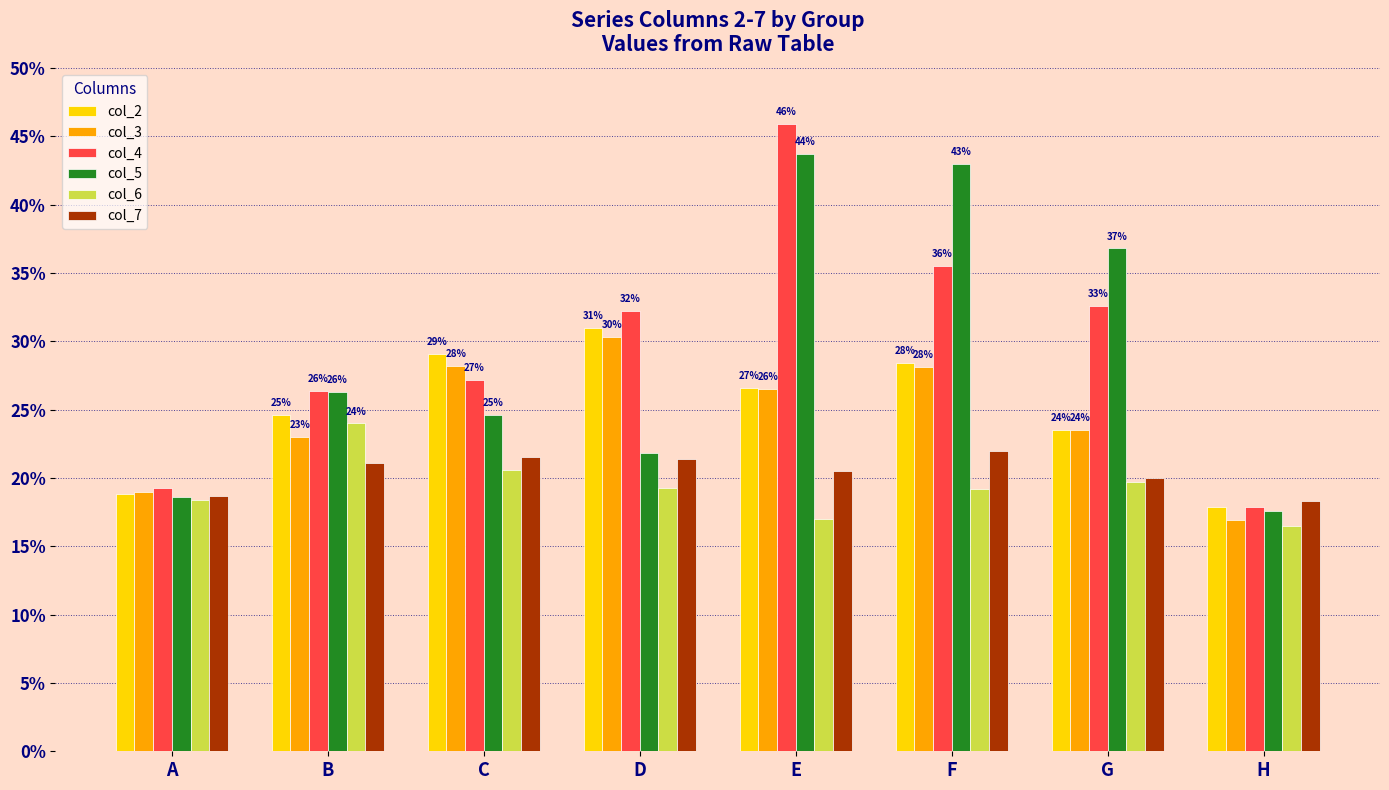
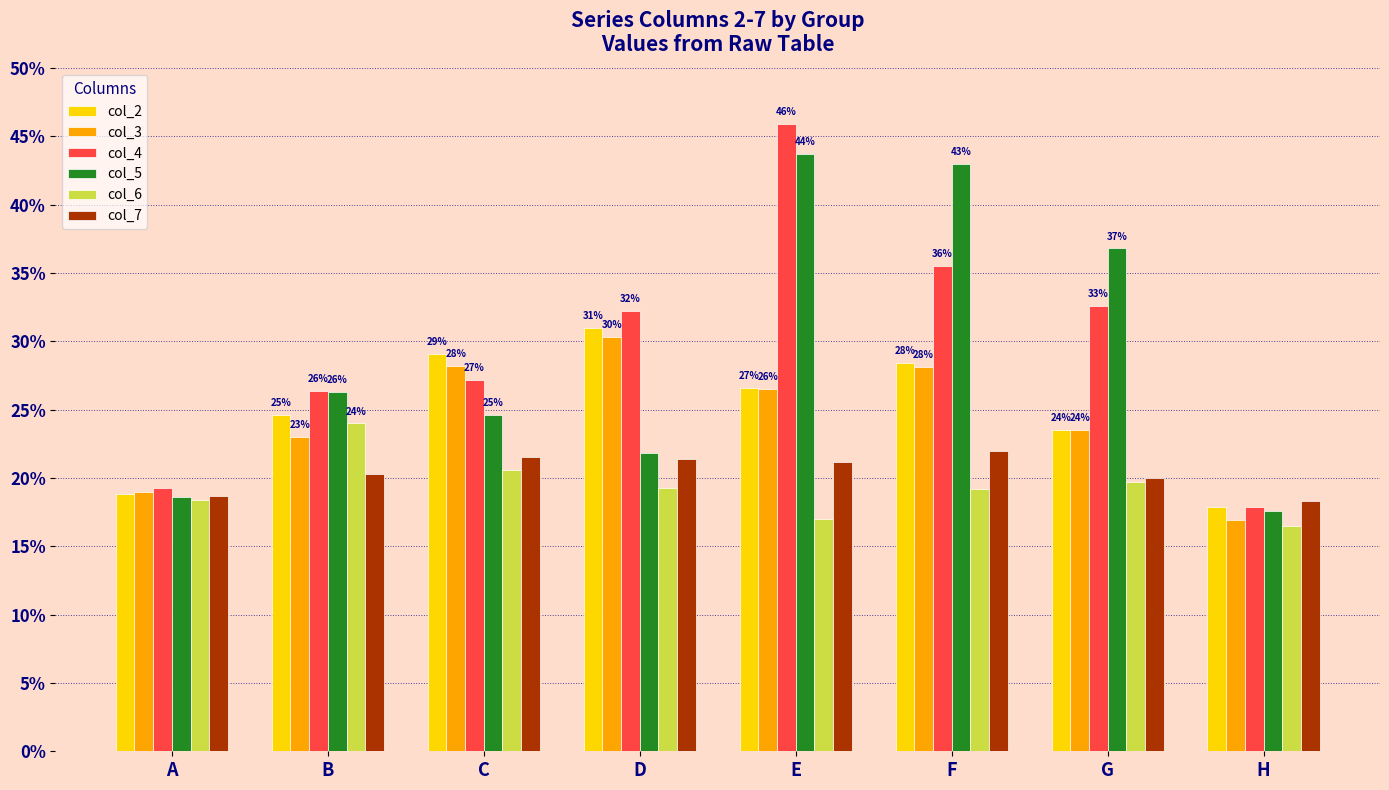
col_7, B: 21.1% -> 20.3%
col_7, E: 20.5% -> 21.2%
